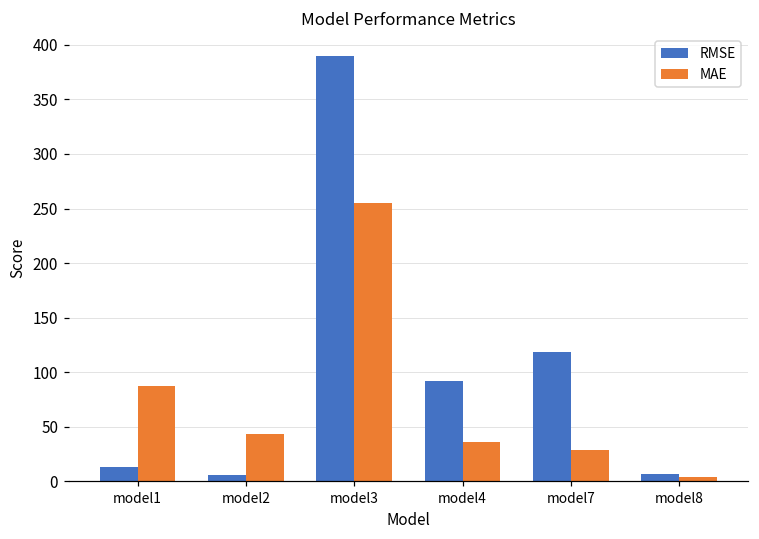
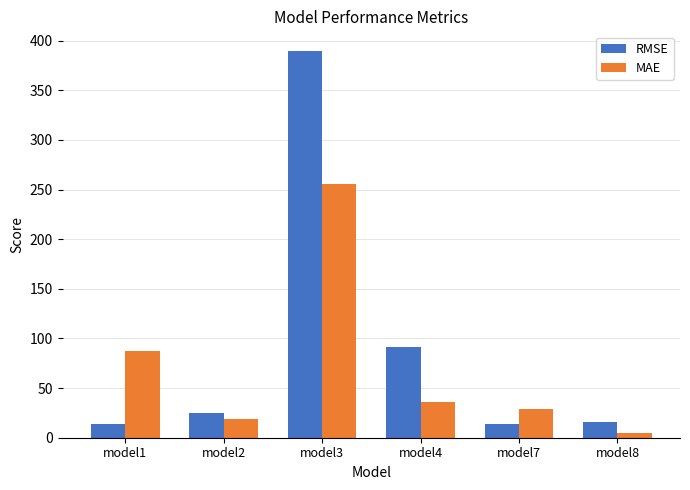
RMSE, model2: 10 -> 30
MAE, model2: 40 -> 20
RMSE, model7: 120 -> 10
RMSE, model8: 10 -> 20
